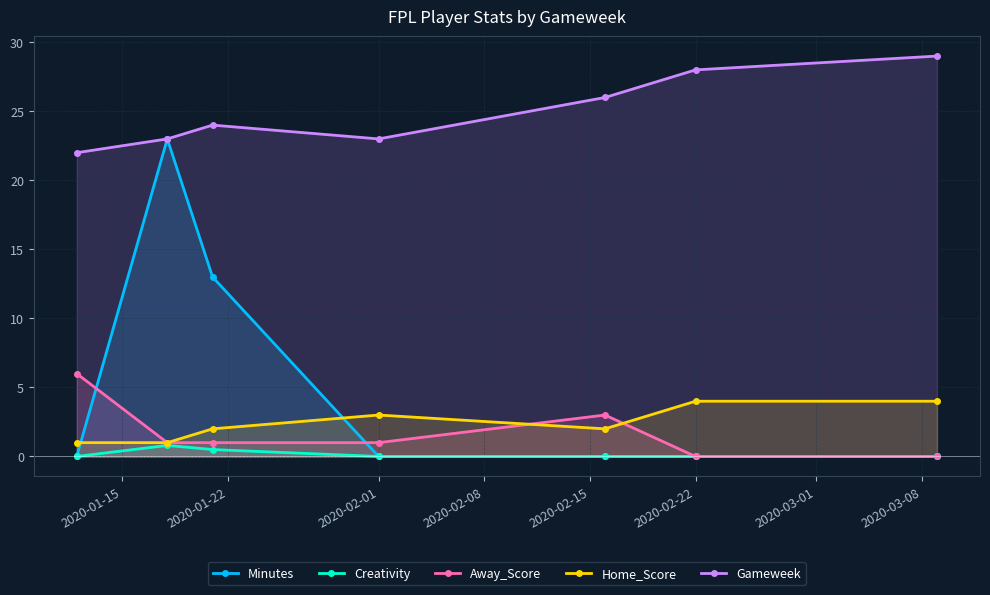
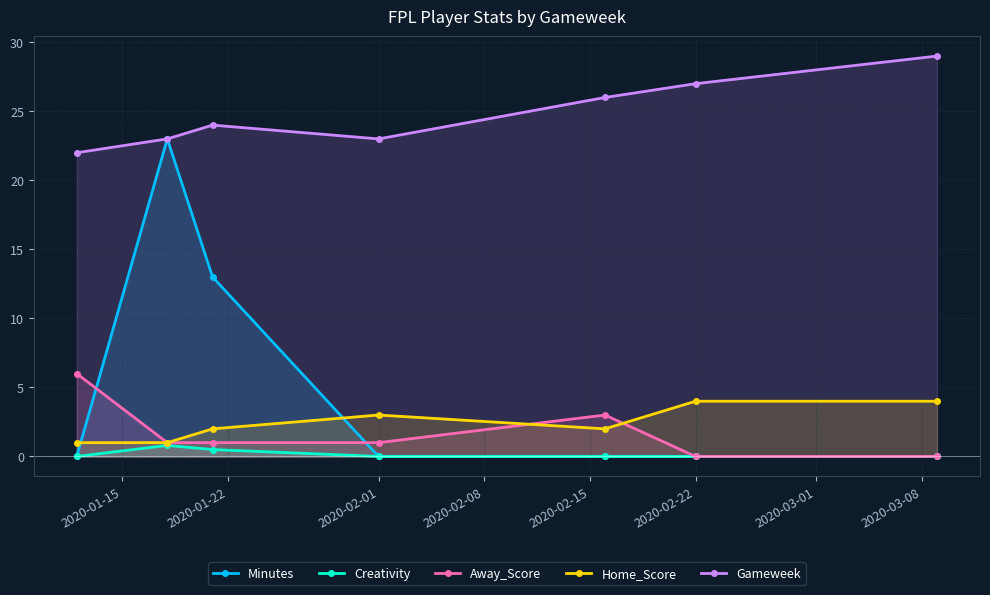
Gameweek, 2020-02-22: 28 -> 27
